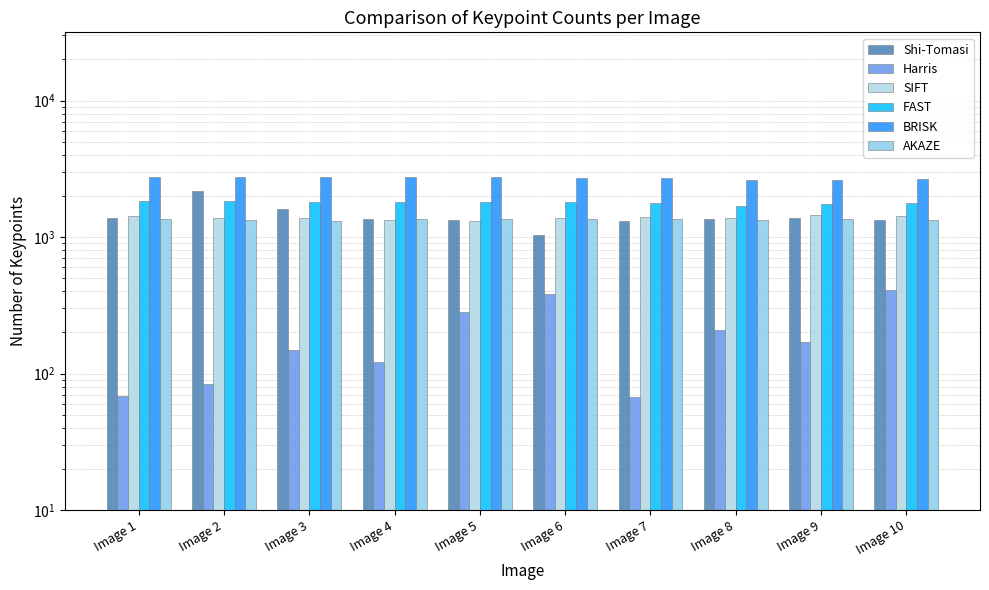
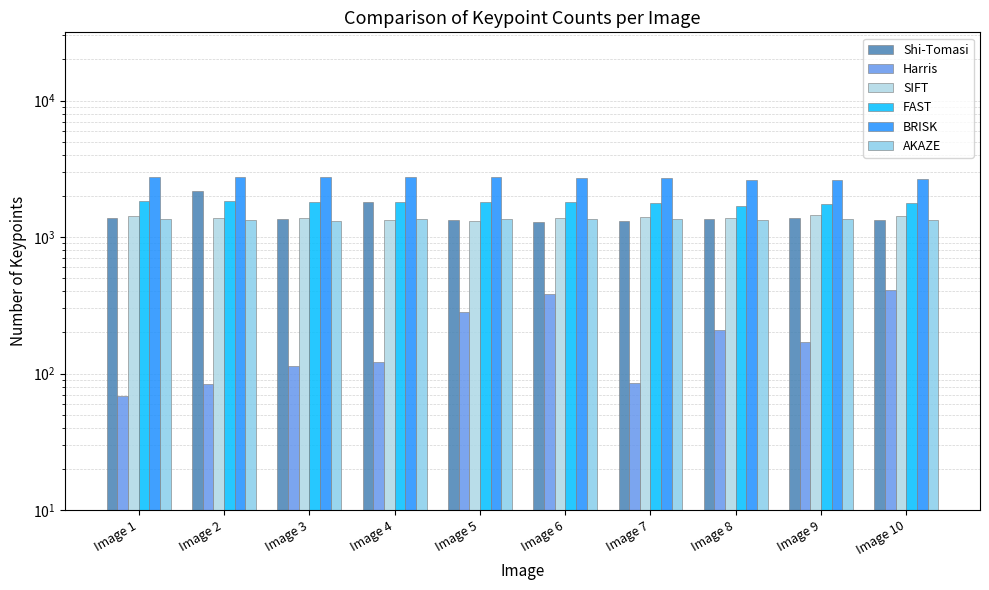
Shi-Tomasi, Image 3: 1600 -> 1400
Harris, Image 3: 150 -> 110
Shi-Tomasi, Image 4: 1400 -> 1800
Shi-Tomasi, Image 6: 1000 -> 1300
Harris, Image 7: 70 -> 90
